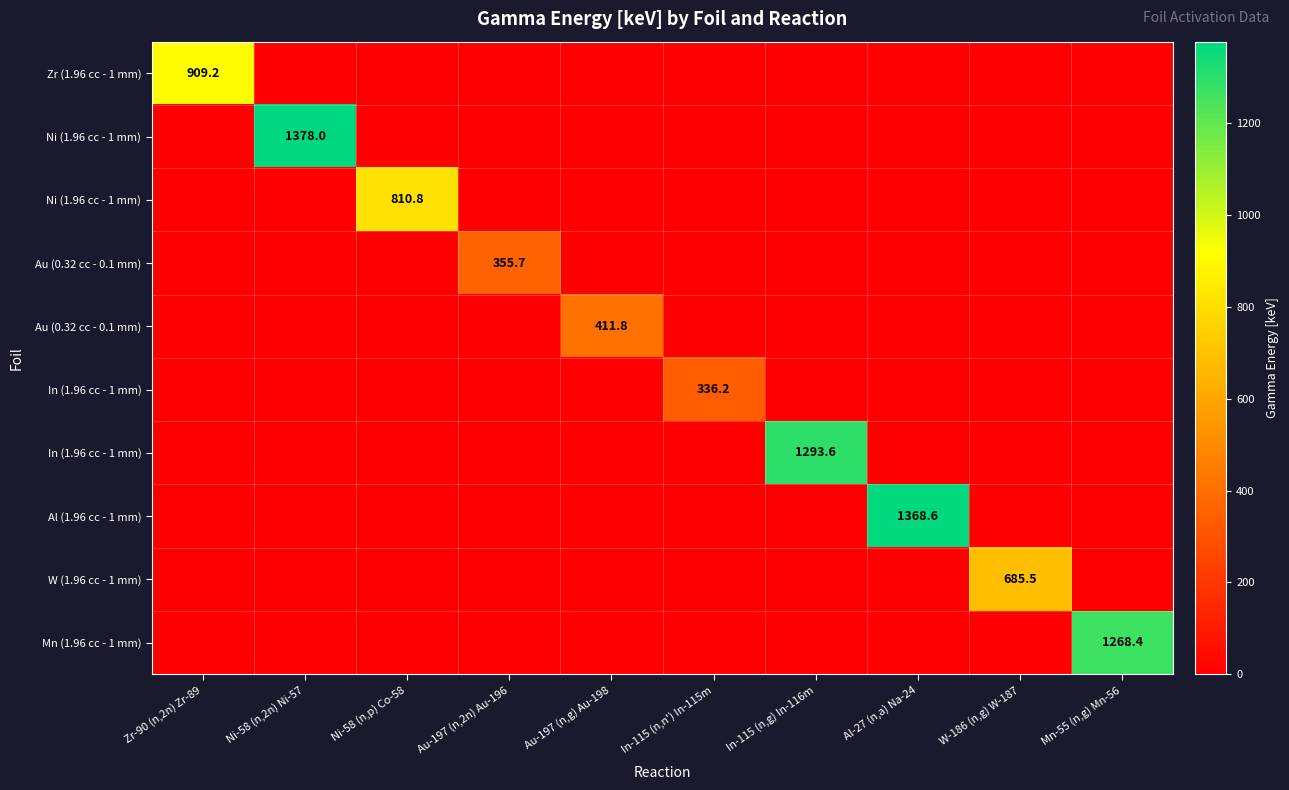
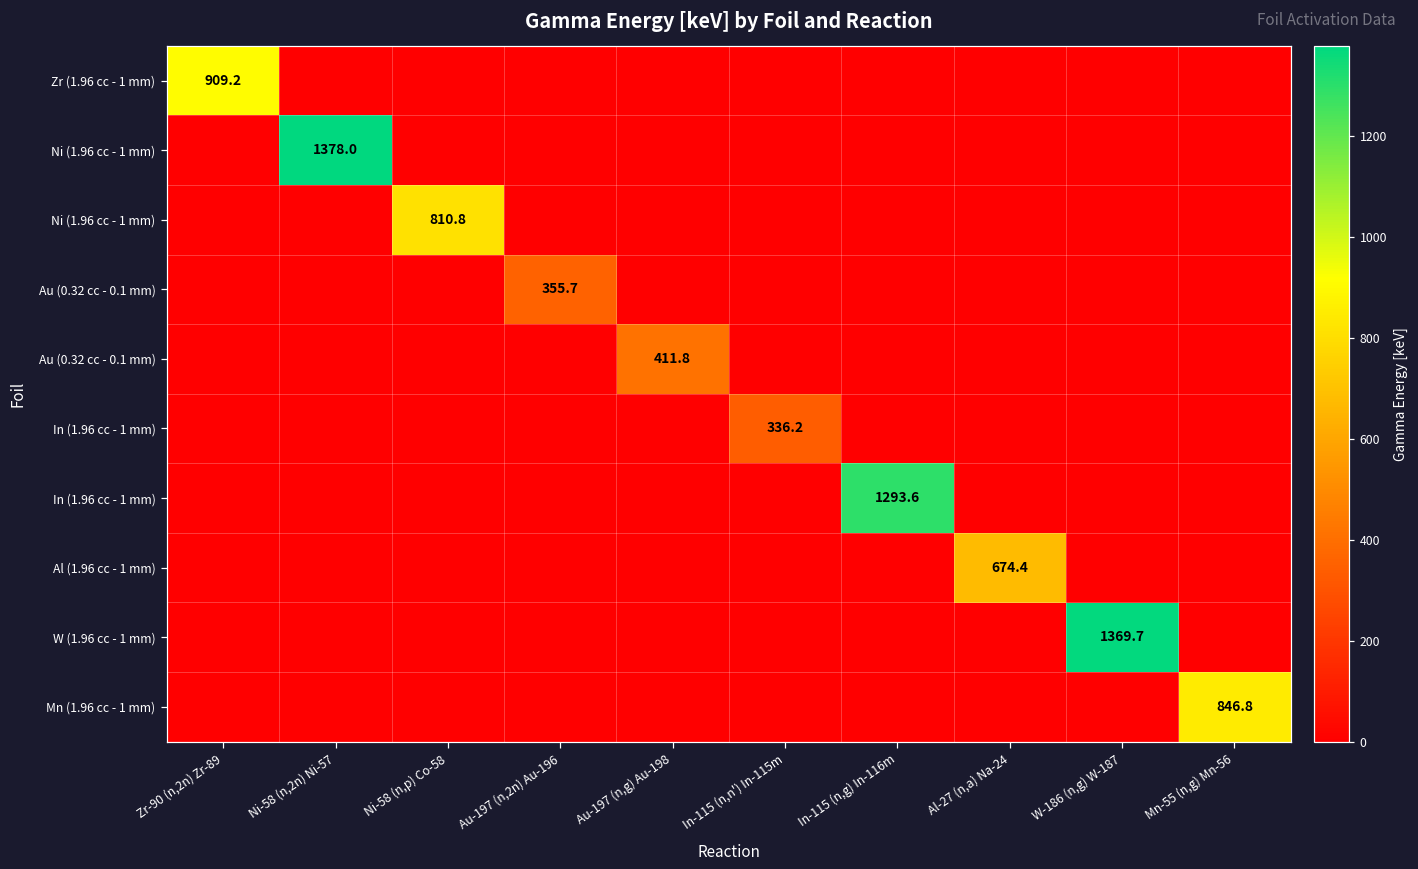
Al (1.96 cc - 1 mm), Al-27 (n,a) Na-24: 1368.6 -> 674.4
W (1.96 cc - 1 mm), W-186 (n,g) W-187: 685.5 -> 1369.7
Mn (1.96 cc - 1 mm), Mn-55 (n,g) Mn-56: 1268.4 -> 846.8
